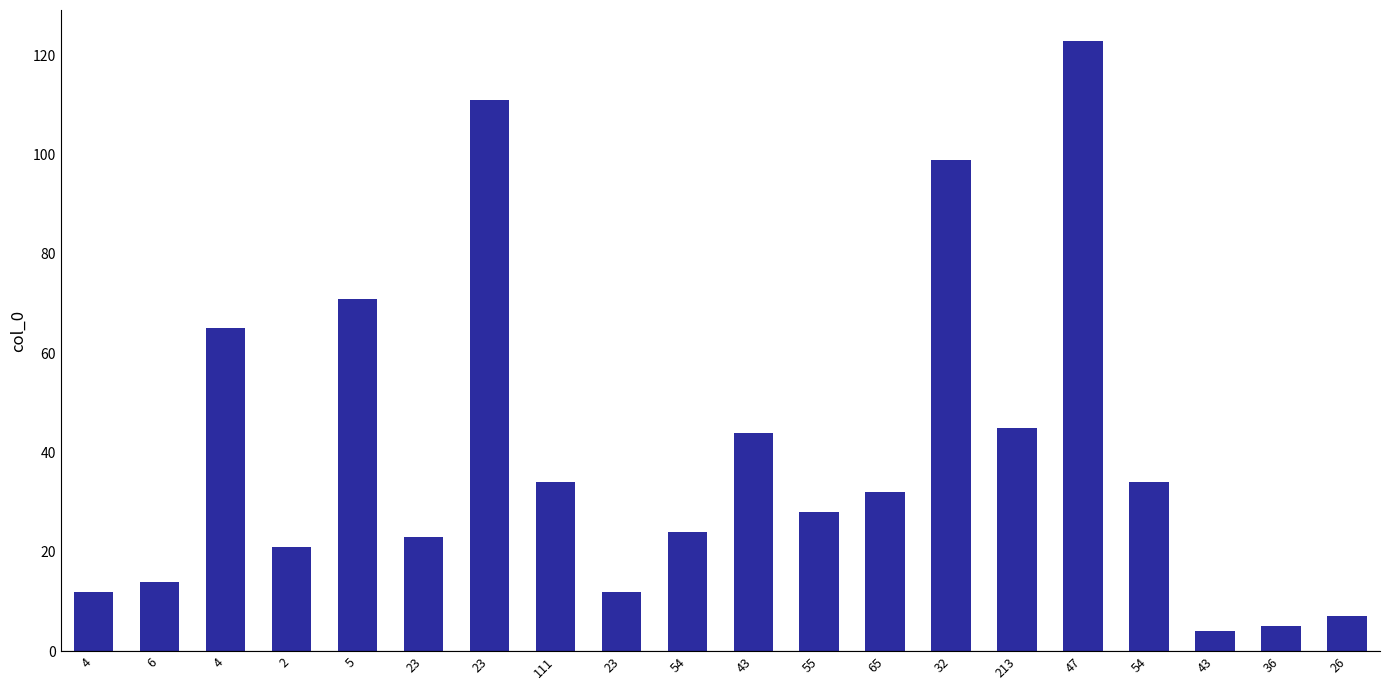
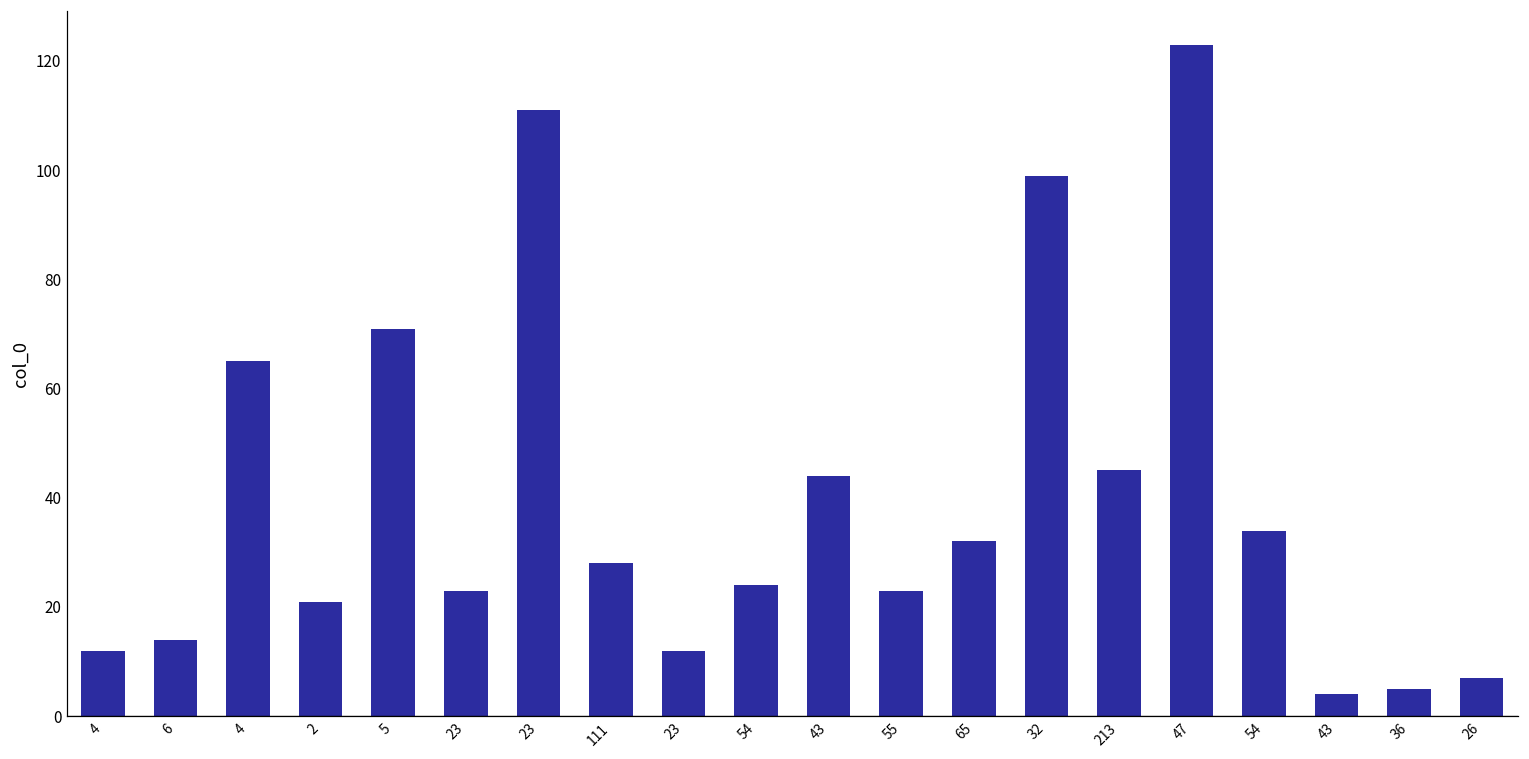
111: 34 -> 28
55: 28 -> 23
